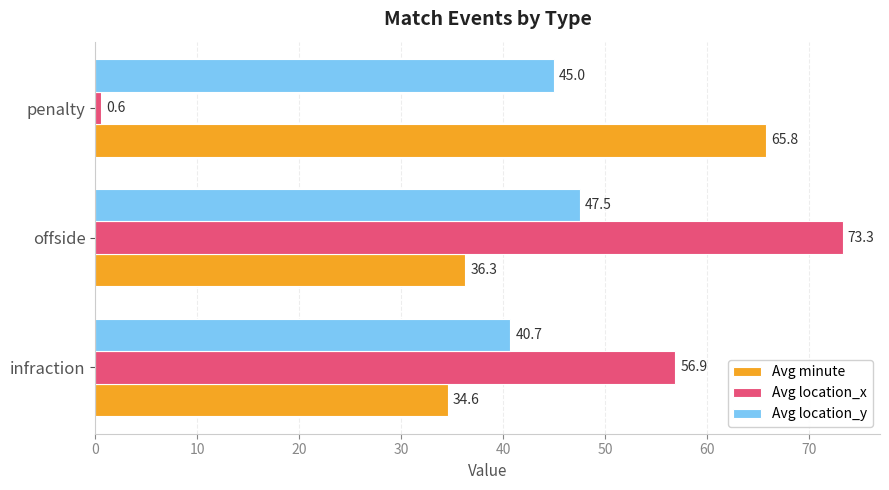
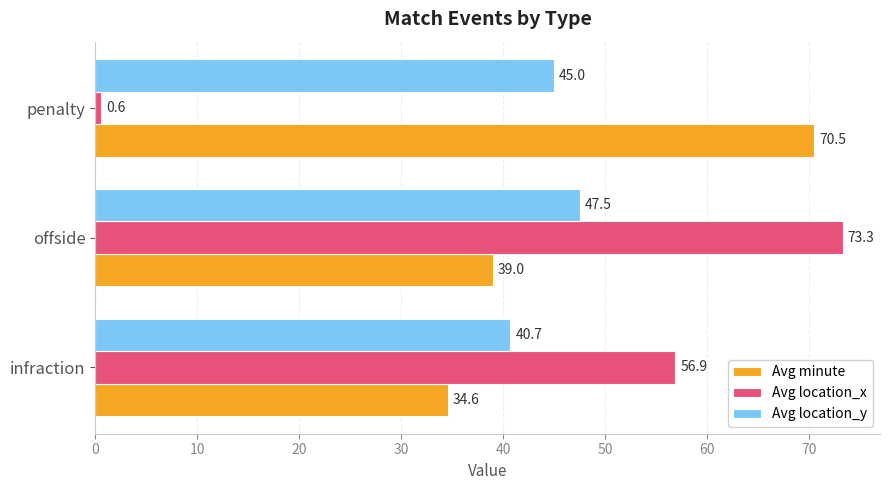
Avg minute, penalty: 65.8 -> 70.5
Avg minute, offside: 36.3 -> 39.0
